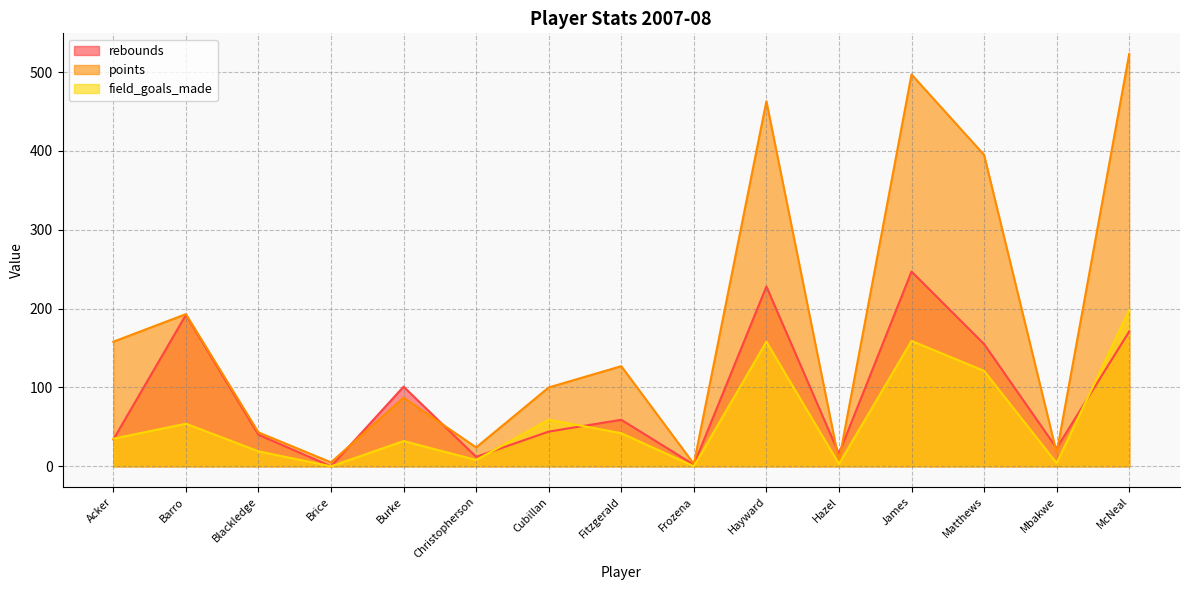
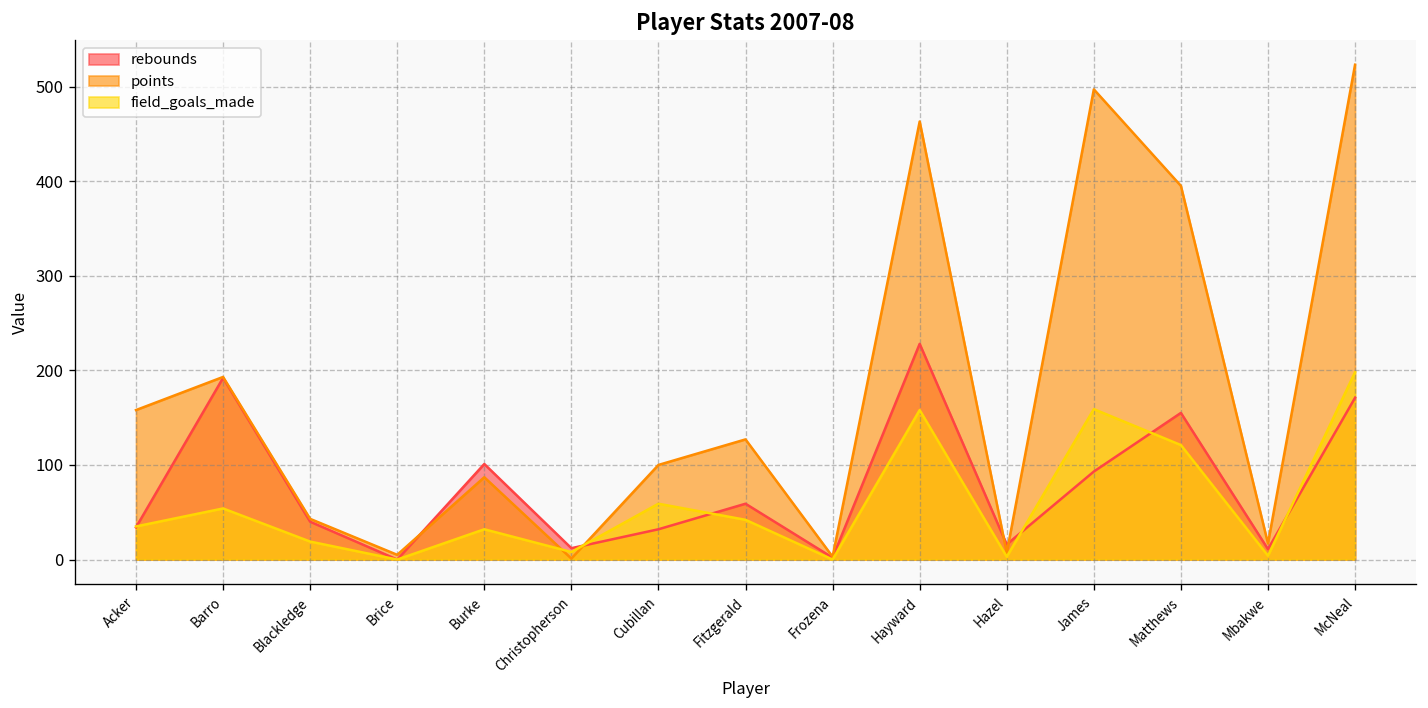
points, Christopherson: 20 -> 0
rebounds, Cubillan: 40 -> 30
rebounds, James: 250 -> 90
rebounds, Mbakwe: 20 -> 10
